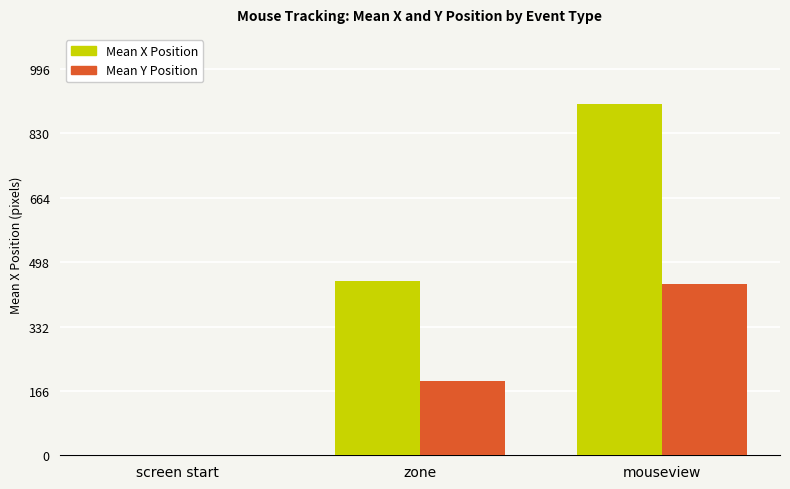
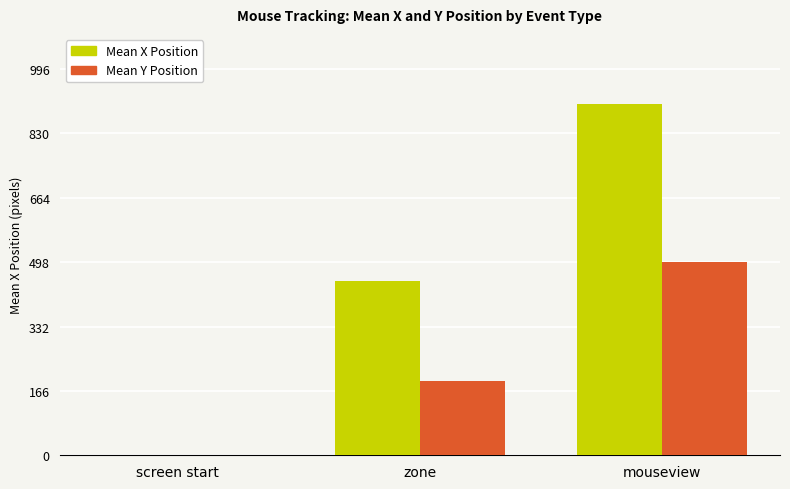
Mean Y Position, mouseview: 440 -> 500
